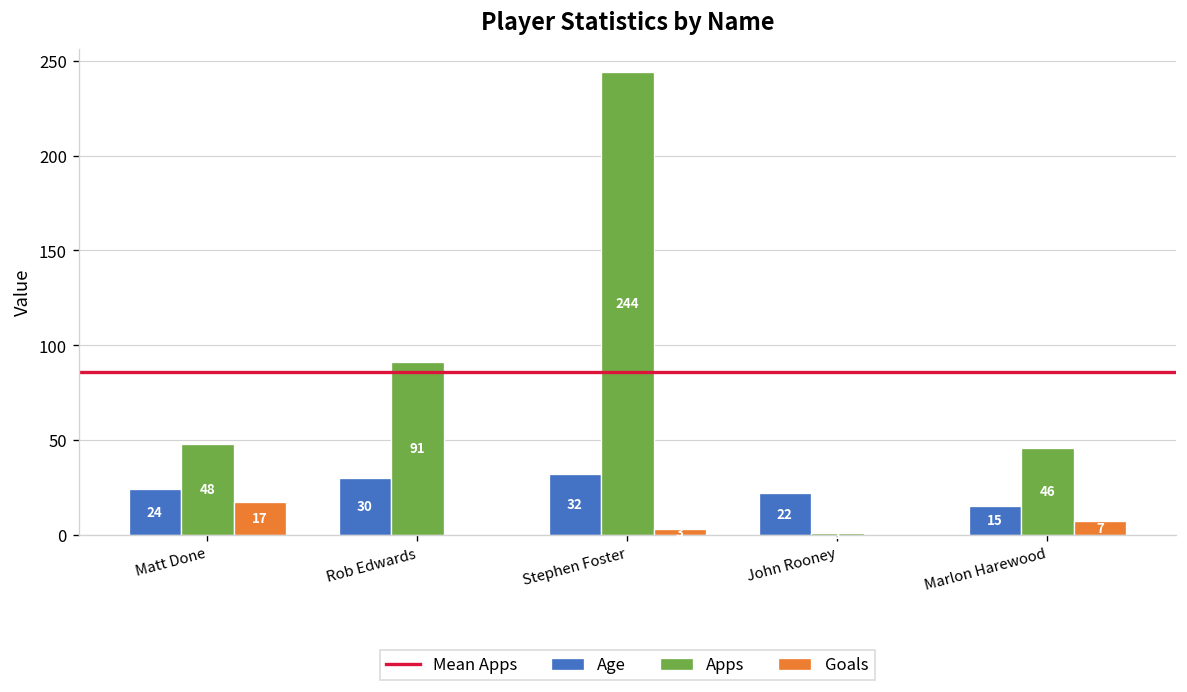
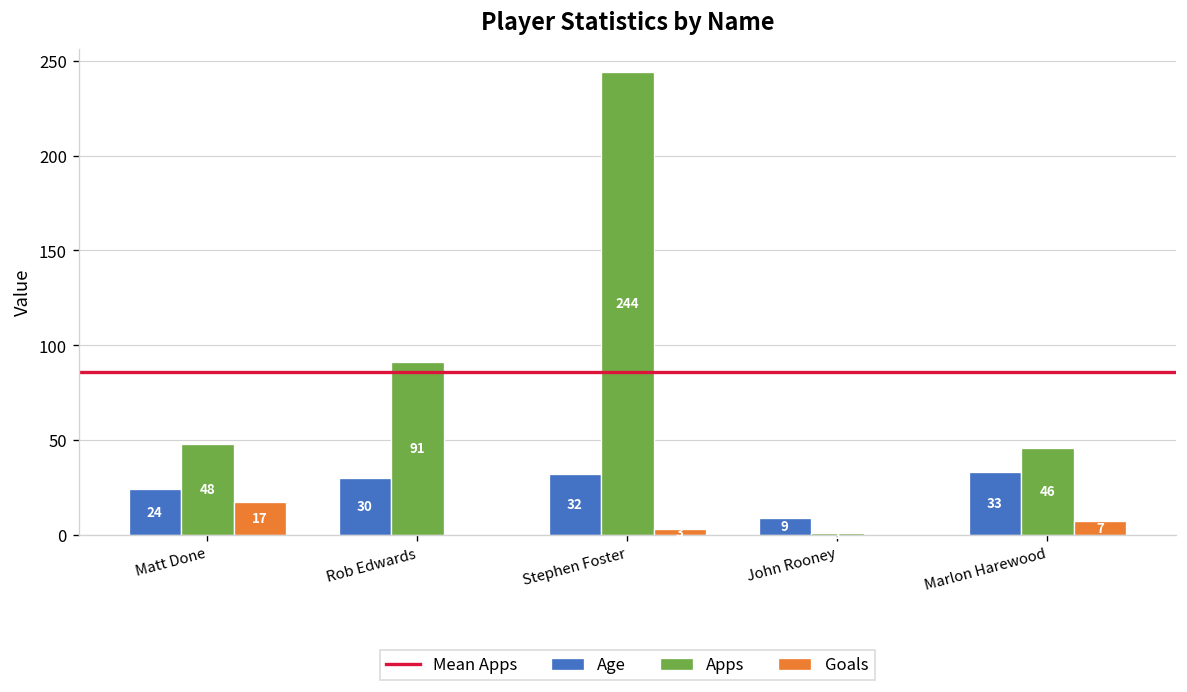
Age, John Rooney: 22 -> 9
Age, Marlon Harewood: 15 -> 33
